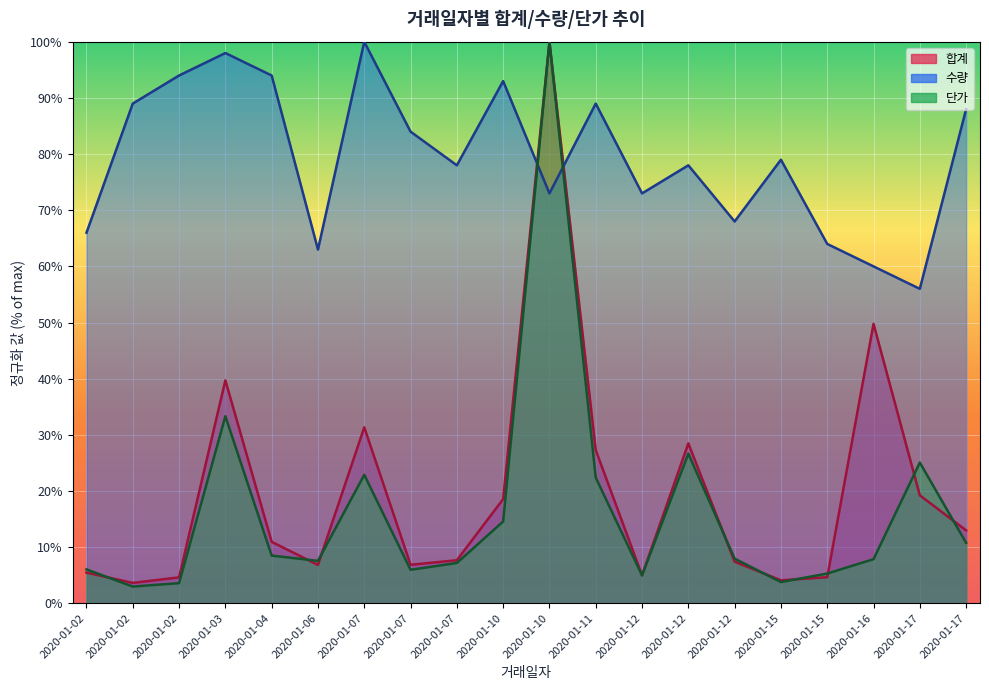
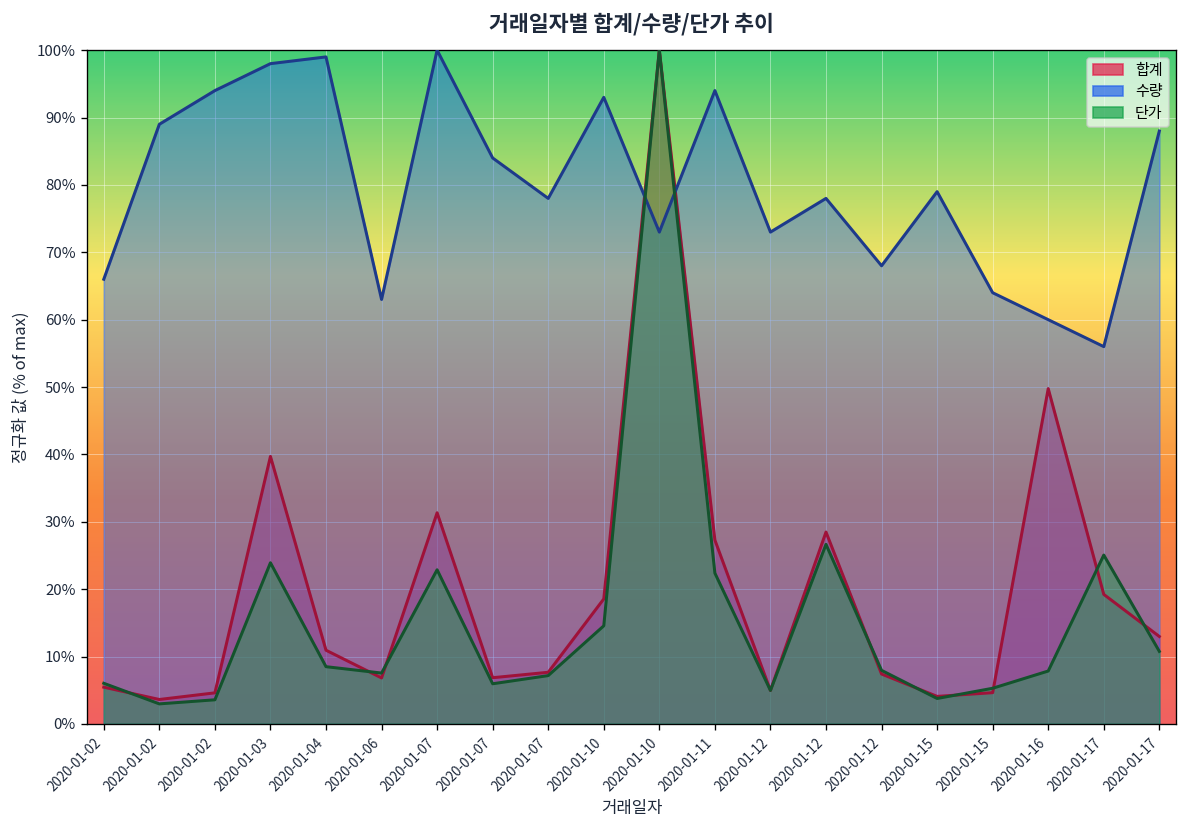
단가, 2020-01-03: 33% -> 24%
수량, 2020-01-04: 94% -> 99%
수량, 2020-01-11: 89% -> 94%
